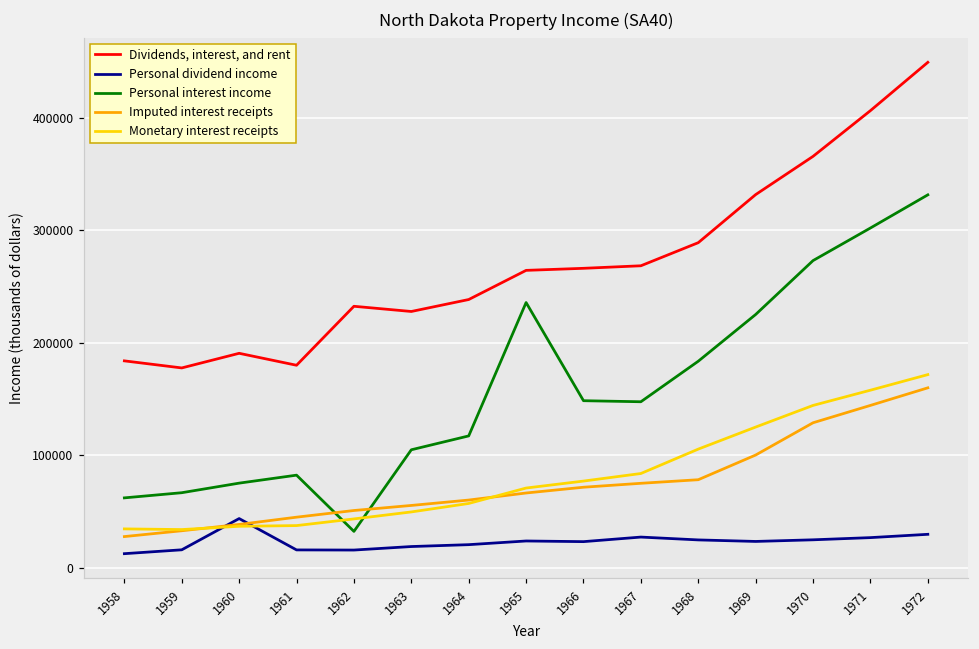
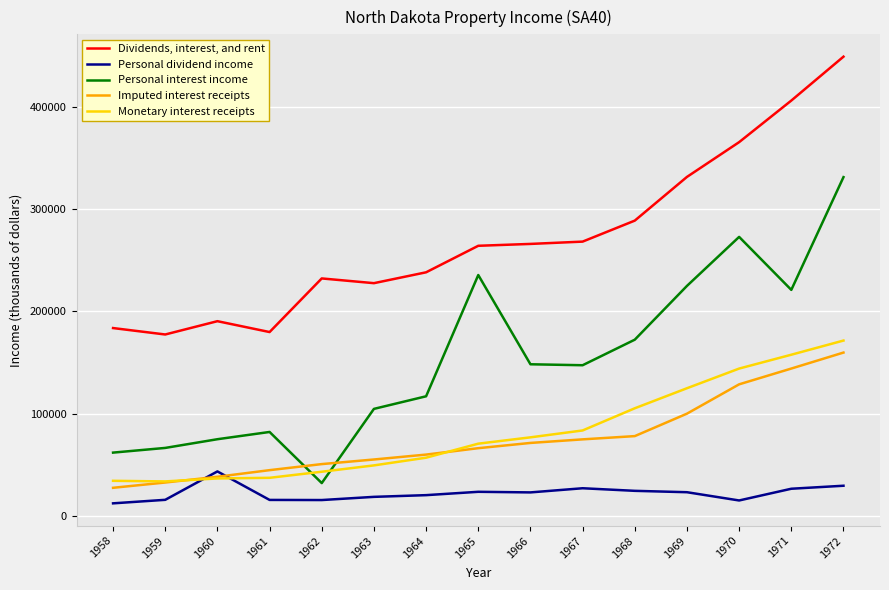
Personal interest income, 1968: 183000 -> 172000
Personal dividend income, 1970: 25000 -> 15000
Personal interest income, 1971: 302000 -> 221000
